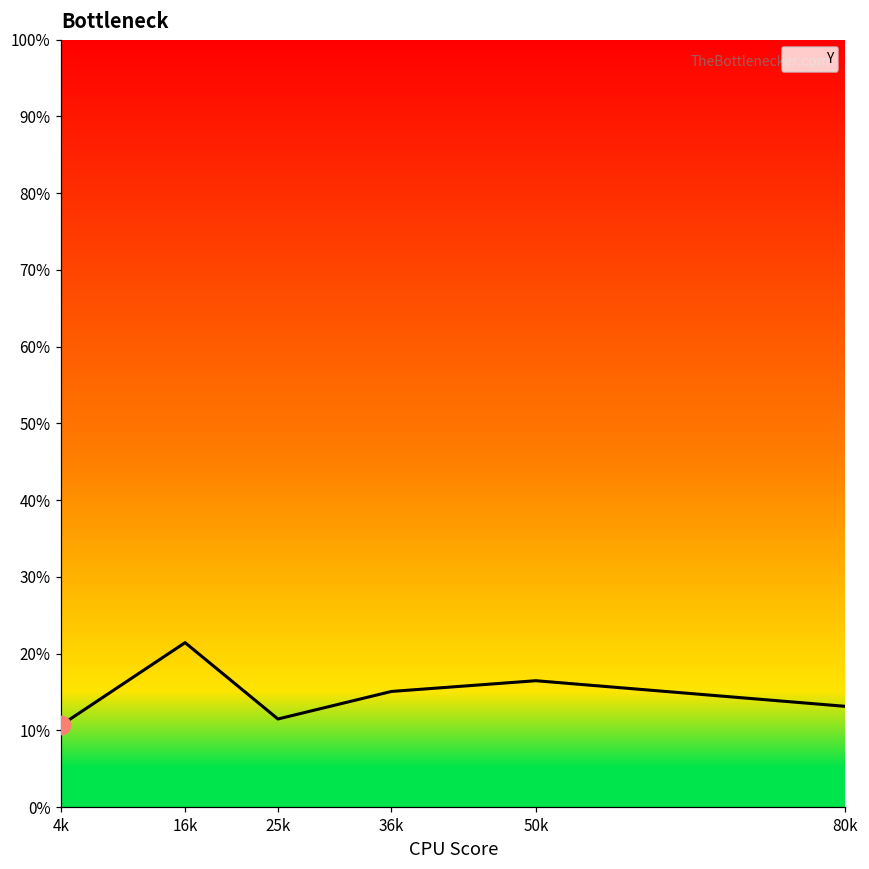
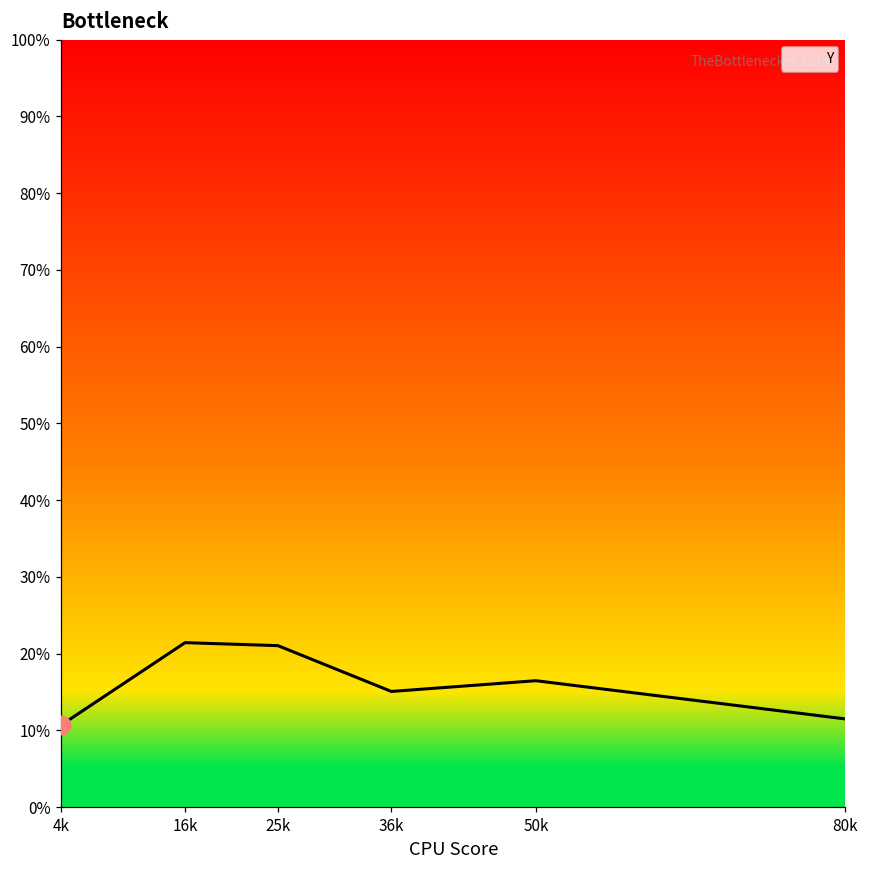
Y, 25k: 11% -> 21%
Y, 80k: 13% -> 11%
